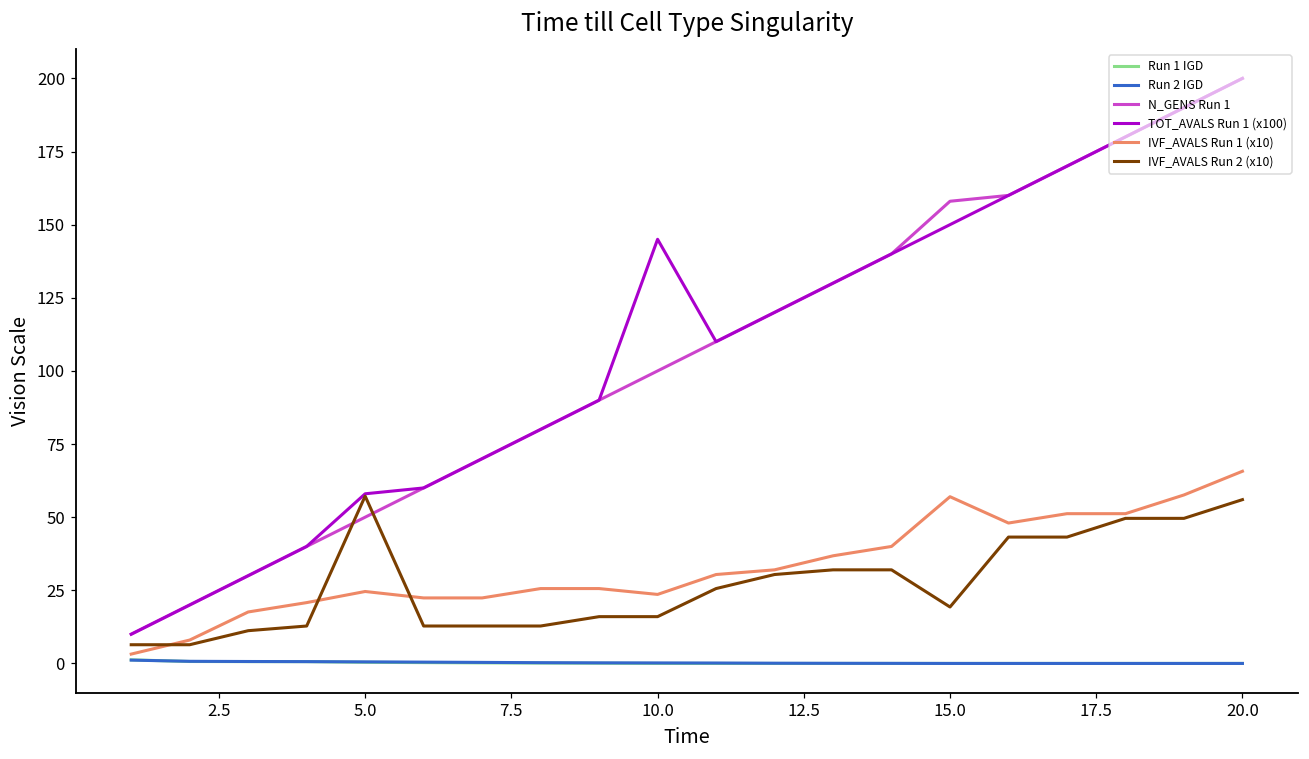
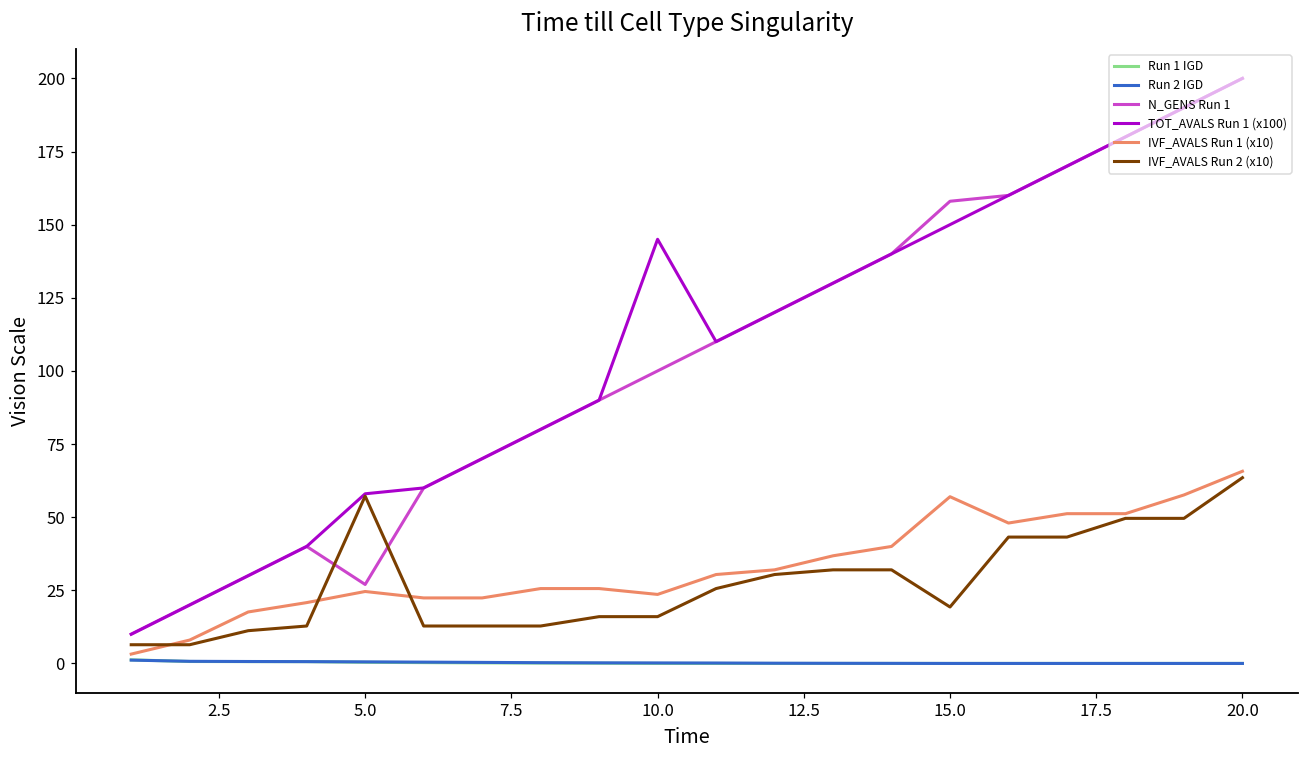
N_GENS Run 1, 5.0: 50 -> 27
IVF_AVALS Run 2 (x10), 20.0: 56 -> 64
